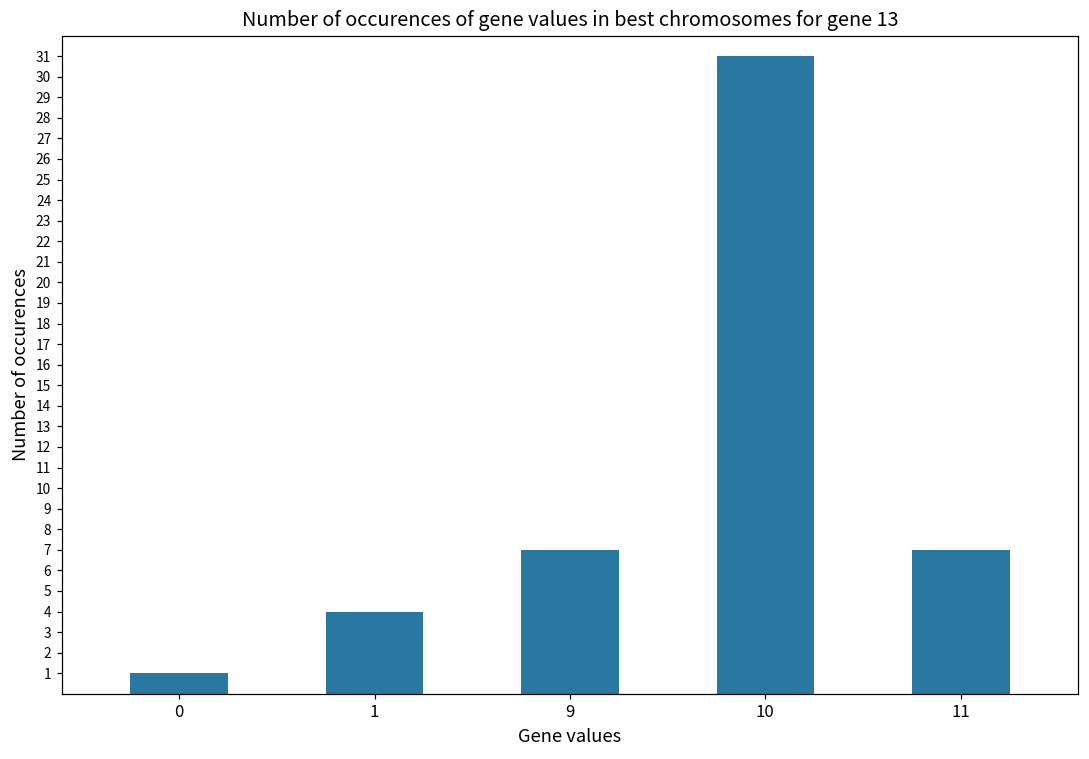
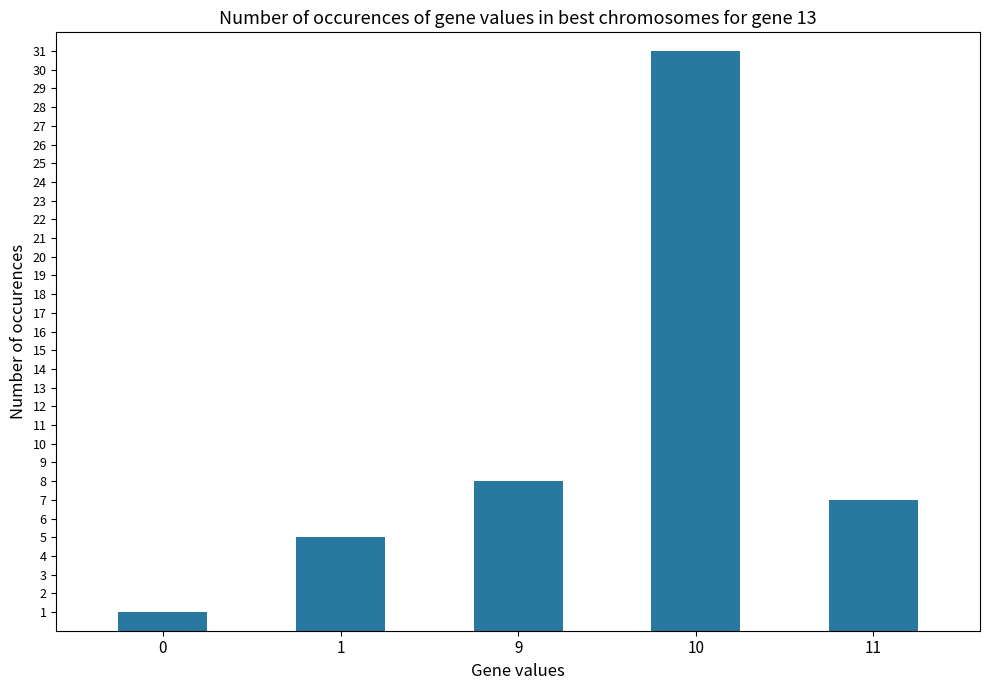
1: 4 -> 5
9: 7 -> 8
